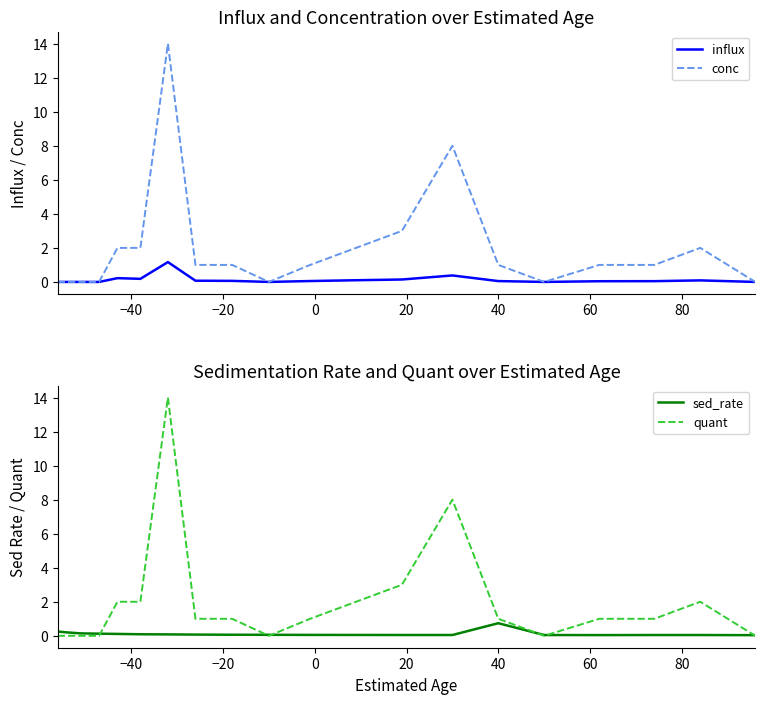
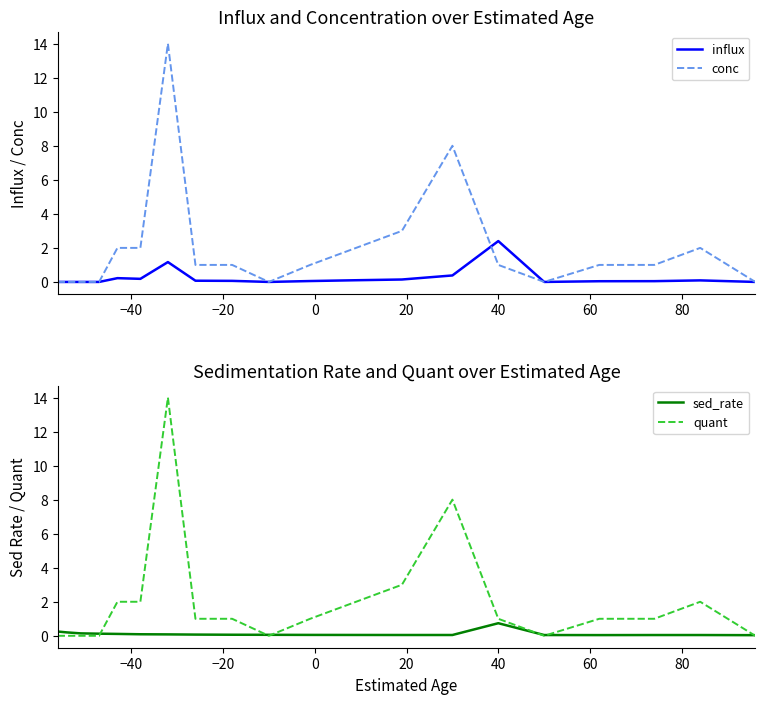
Influx and Concentration over Estimated Age, influx, 40: 0.1 -> 2.4
